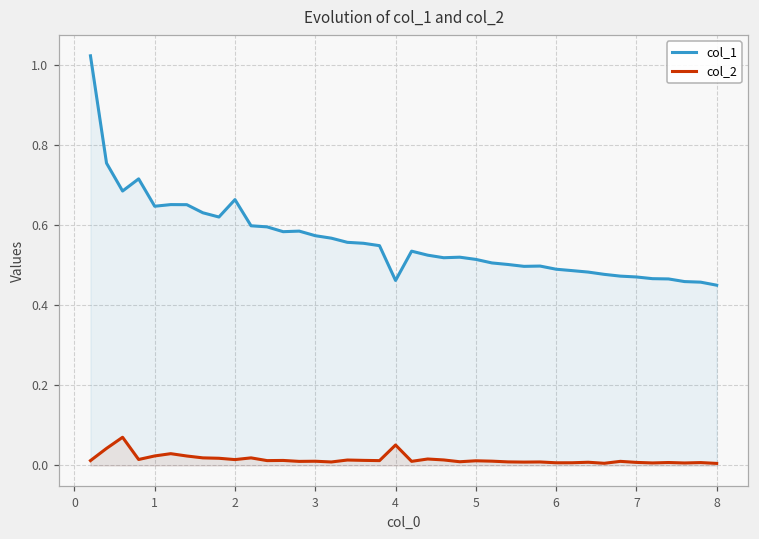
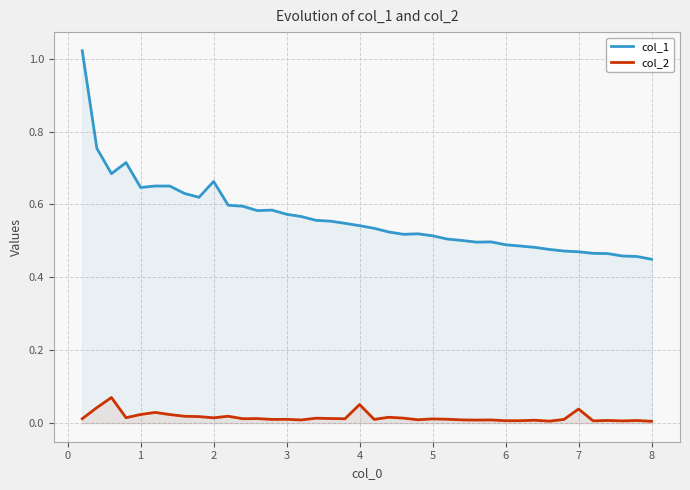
col_1, 4: 0.46 -> 0.54
col_2, 7: 0.01 -> 0.04
